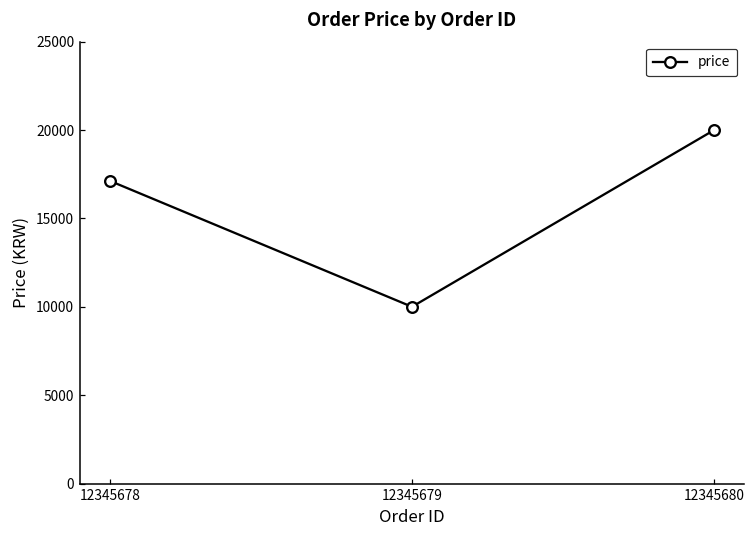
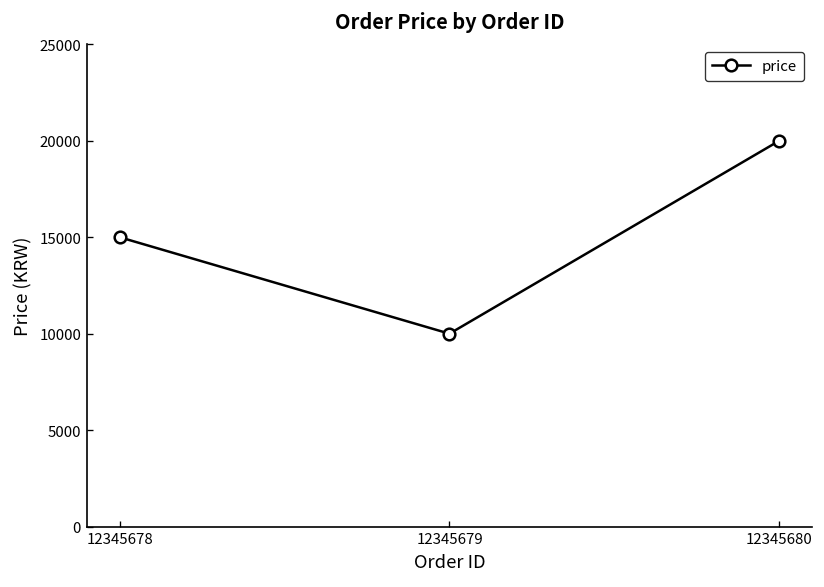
12345678: 17100 -> 15000
